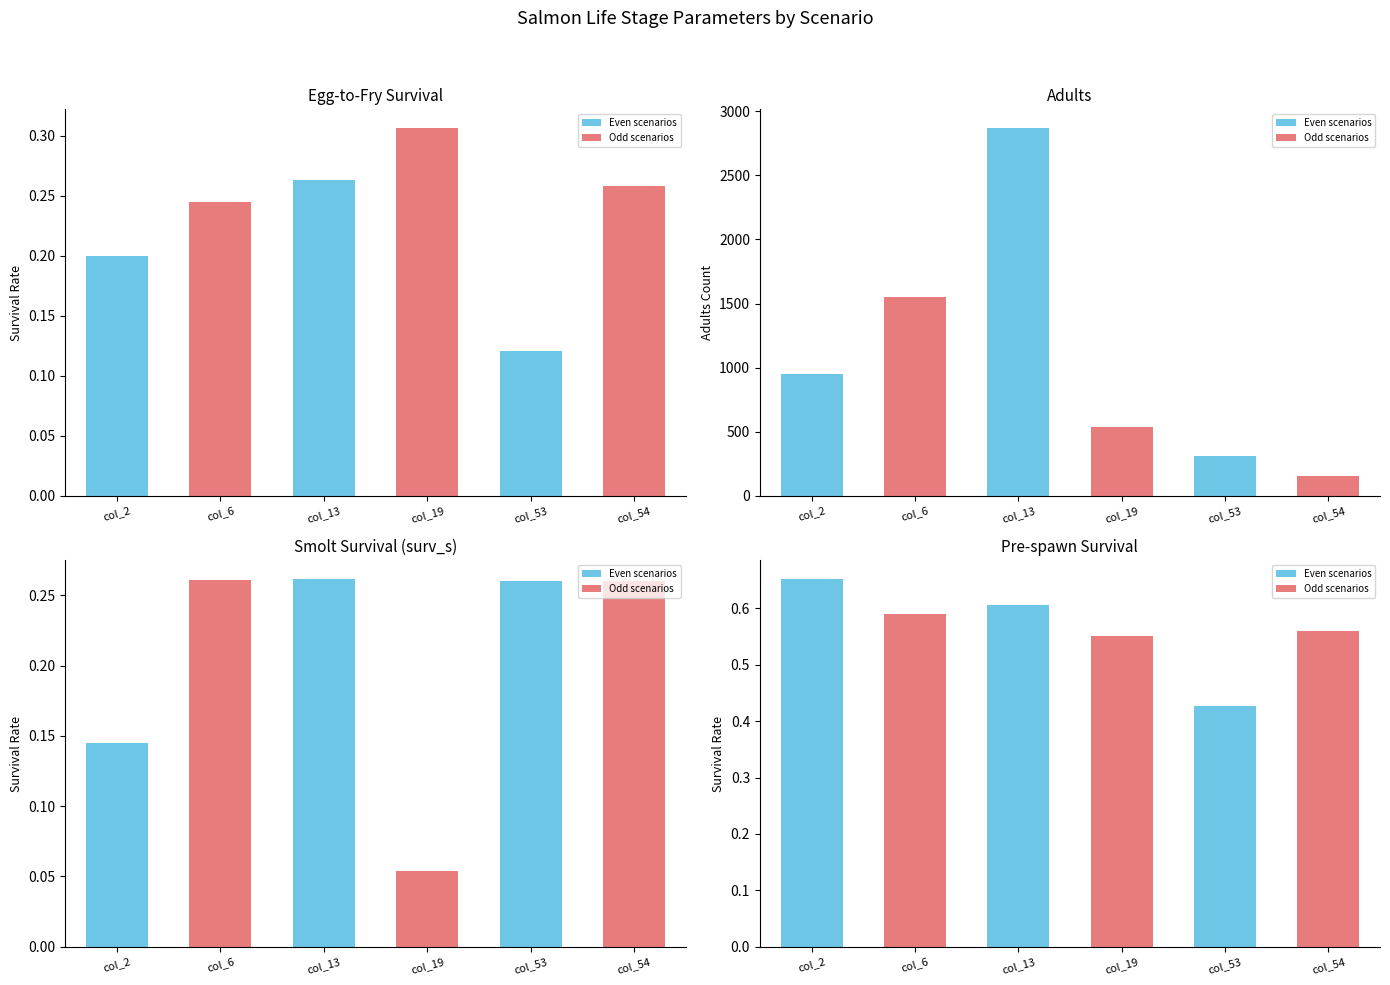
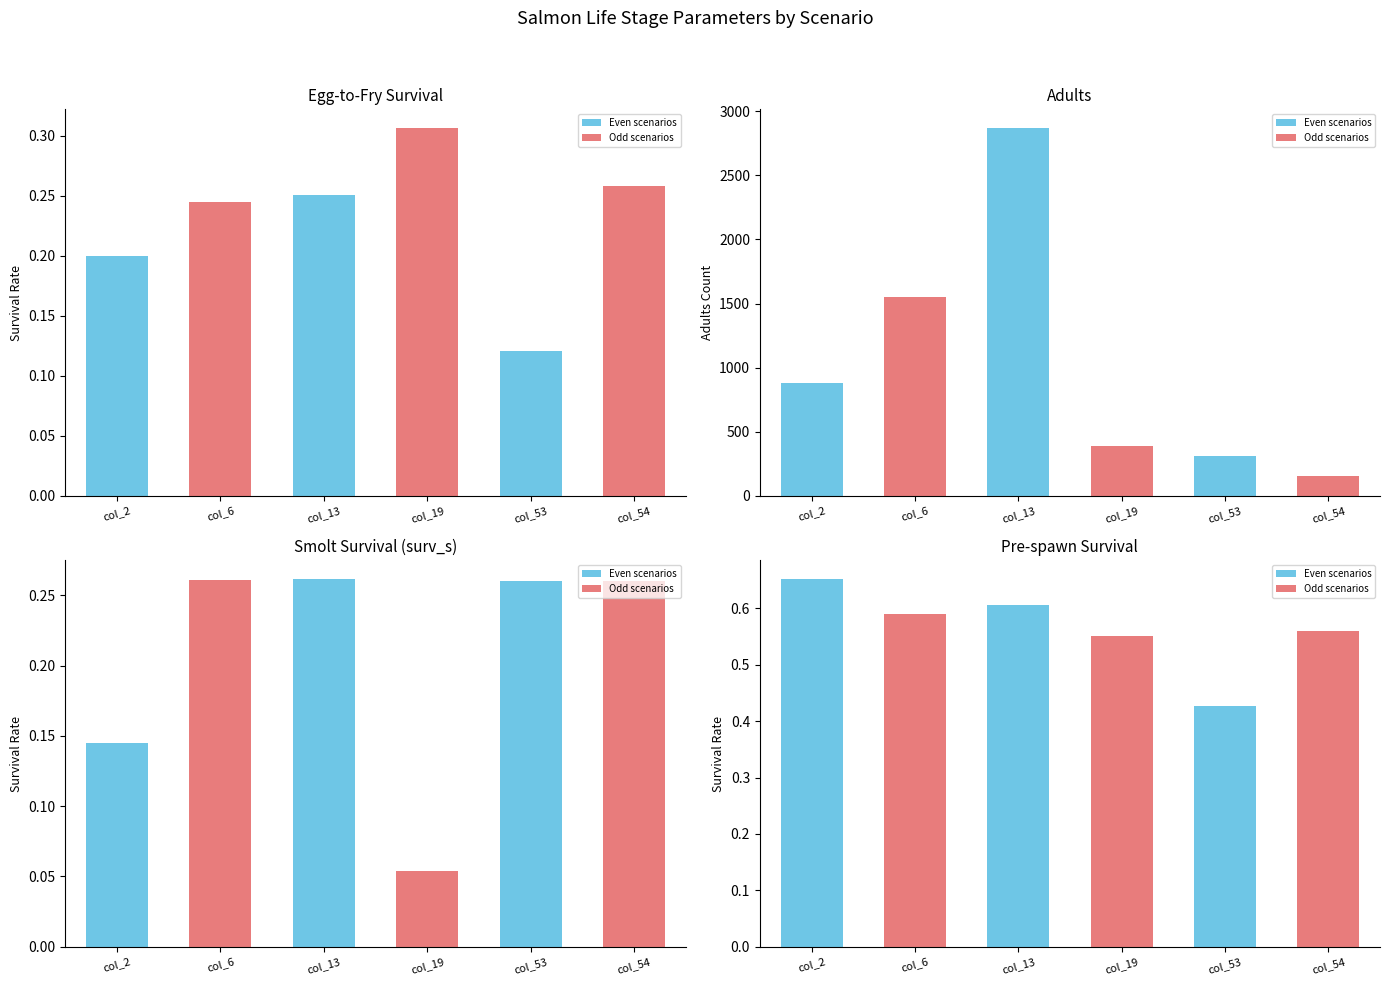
Egg-to-Fry Survival, col_13: 0.263 -> 0.251
Adults, col_2: 950 -> 880
Adults, col_19: 540 -> 380
